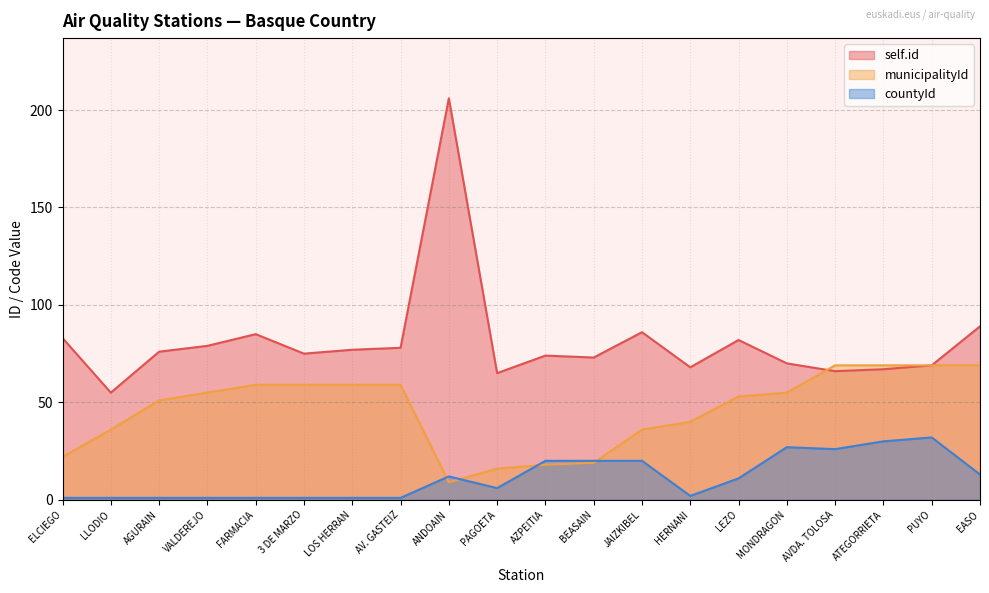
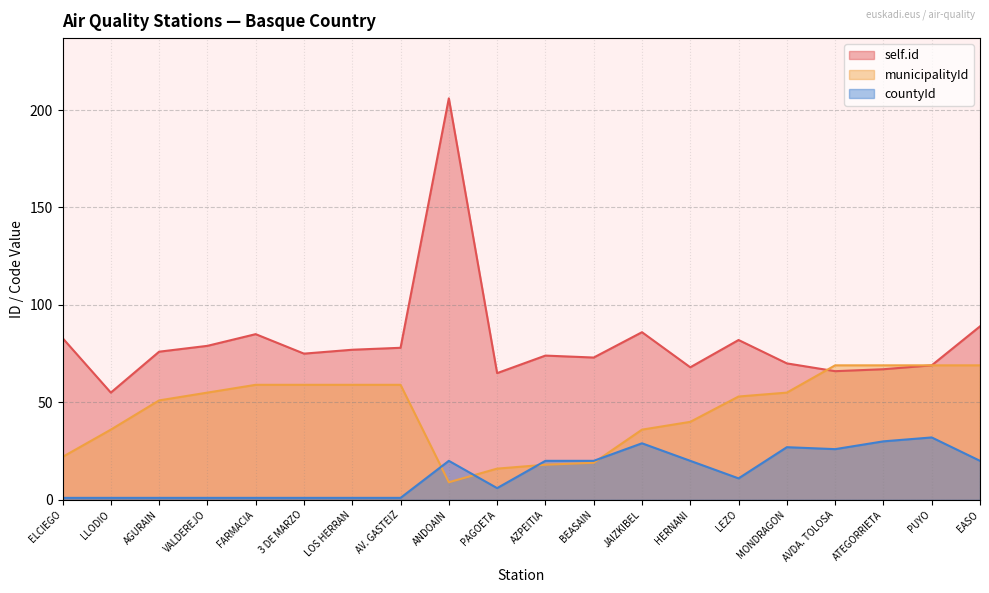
countyId, ANDOAIN: 12 -> 20
countyId, JAIZKIBEL: 20 -> 29
countyId, HERNANI: 2 -> 20
countyId, EASO: 13 -> 20
